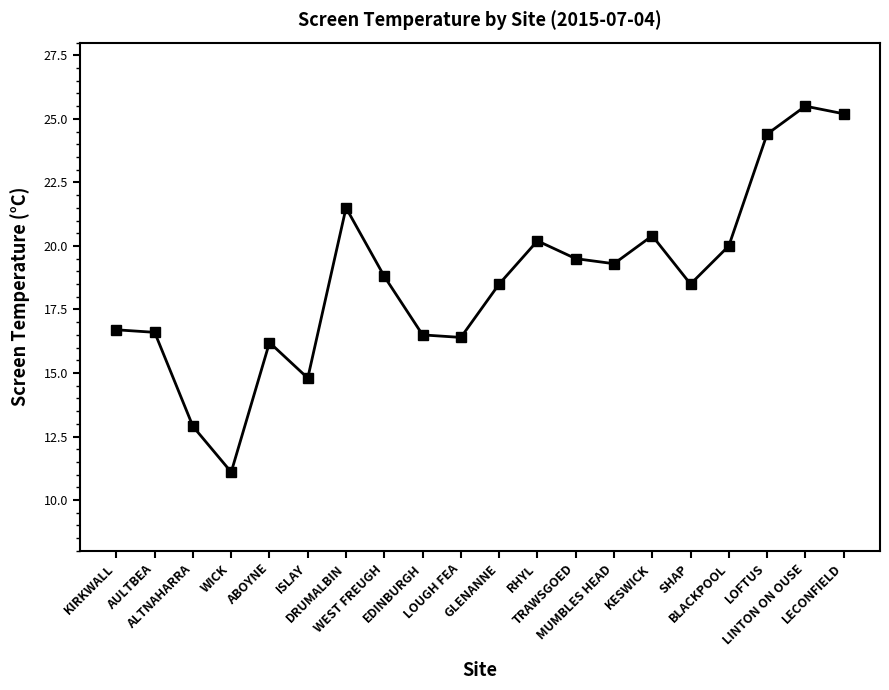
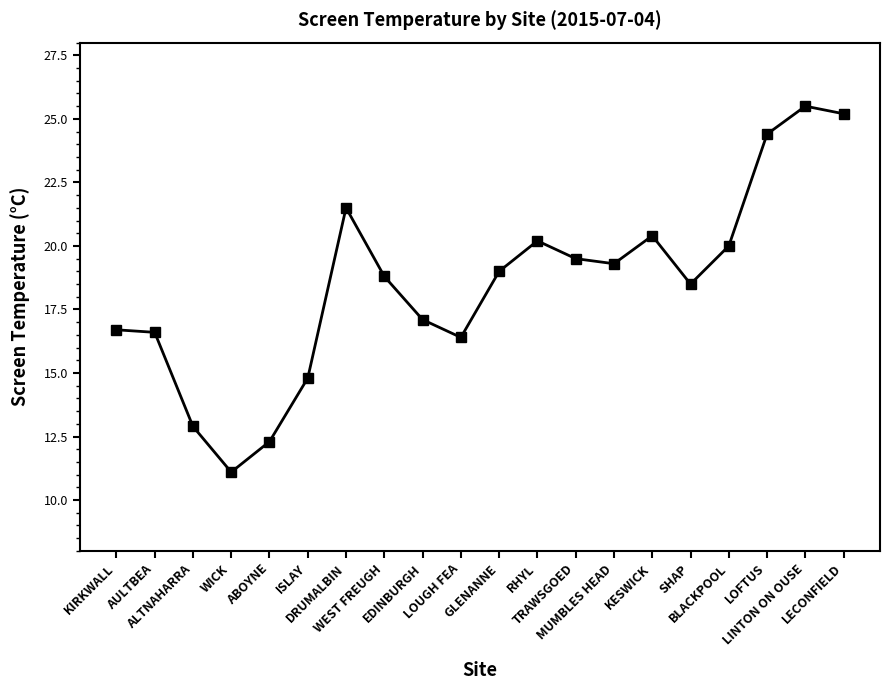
ABOYNE: 16.2 -> 12.3
EDINBURGH: 16.5 -> 17.1
GLENANNE: 18.5 -> 19.0
